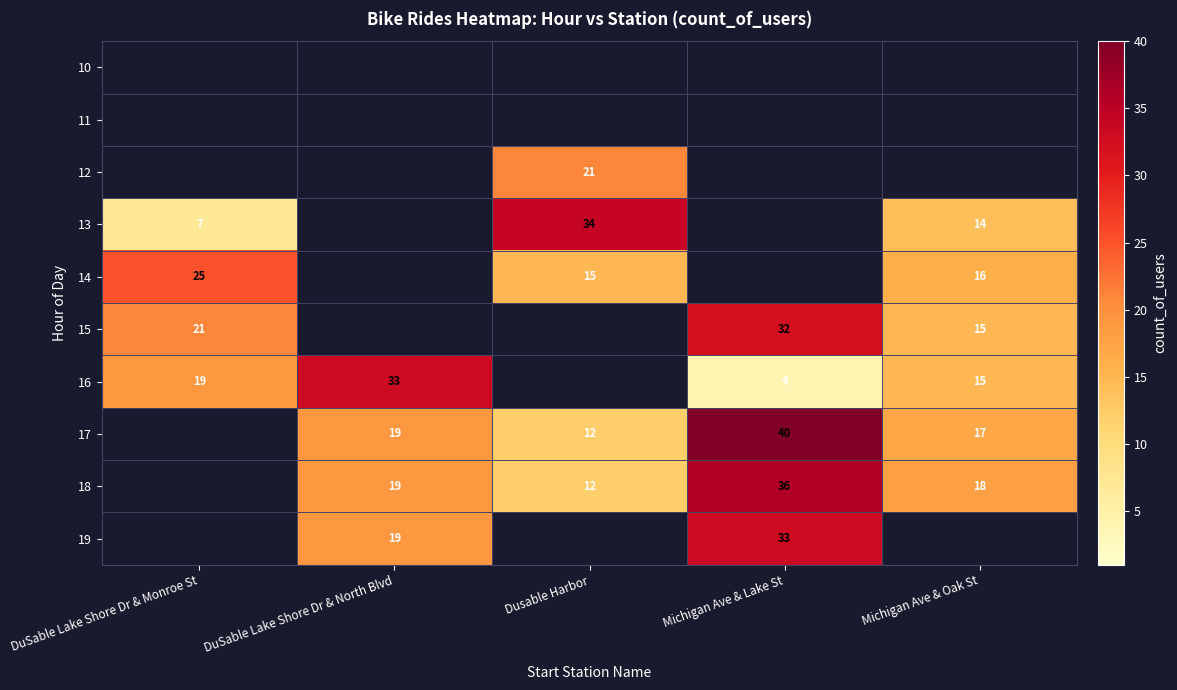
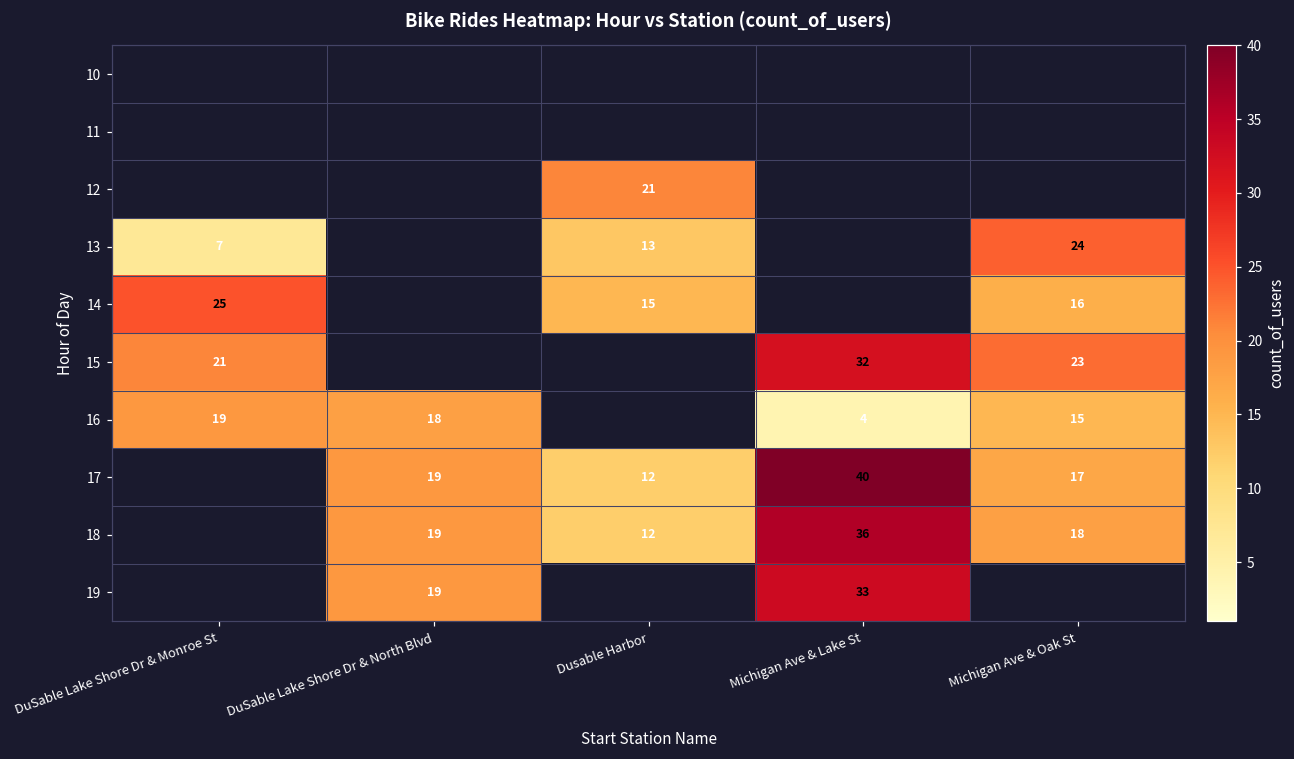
13, Dusable Harbor: 34 -> 13
13, Michigan Ave & Oak St: 14 -> 24
15, Michigan Ave & Oak St: 15 -> 23
16, DuSable Lake Shore Dr & North Blvd: 33 -> 18
